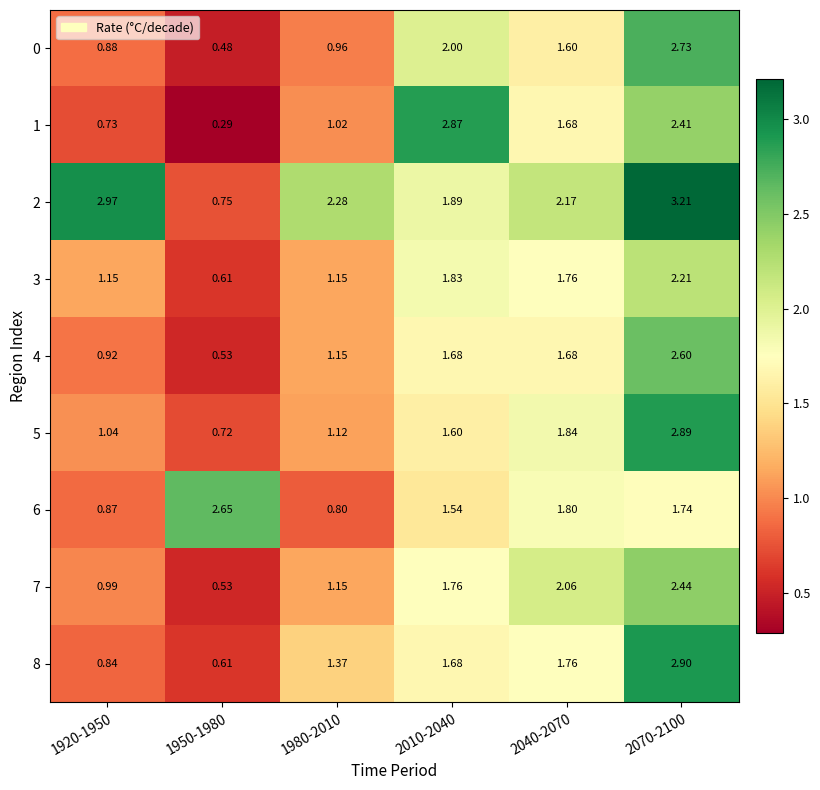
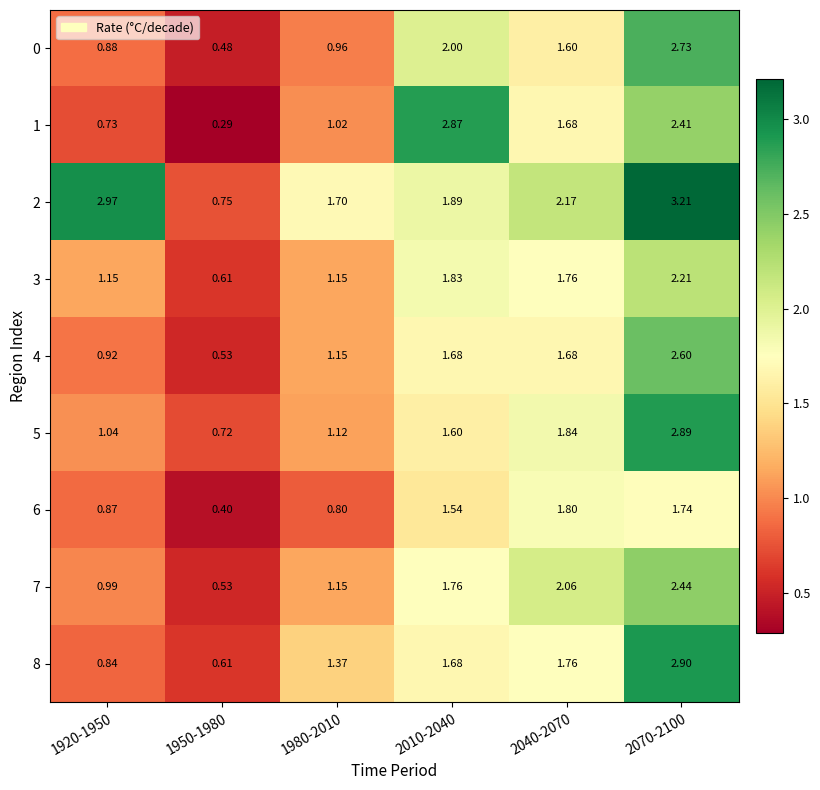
2, 1980-2010: 2.28 -> 1.70
6, 1950-1980: 2.65 -> 0.40
